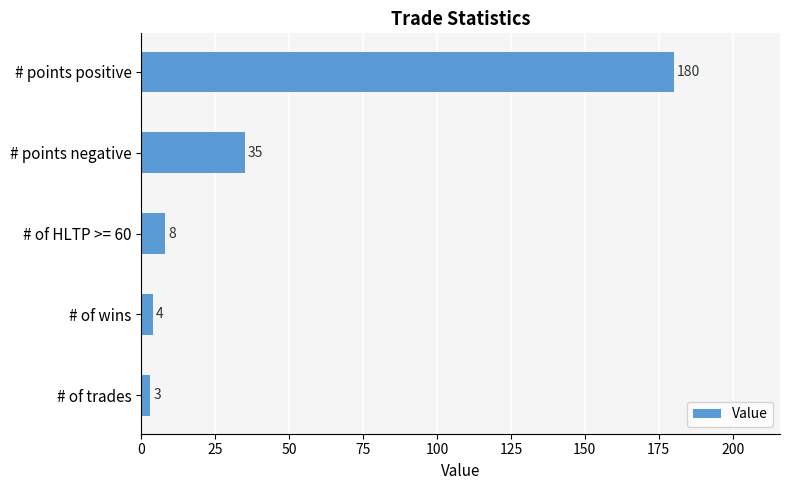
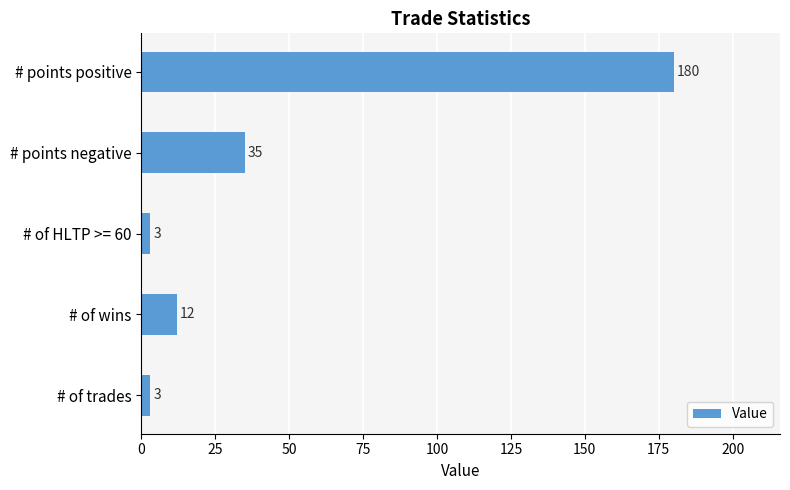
# of HLTP >= 60: 8 -> 3
# of wins: 4 -> 12
